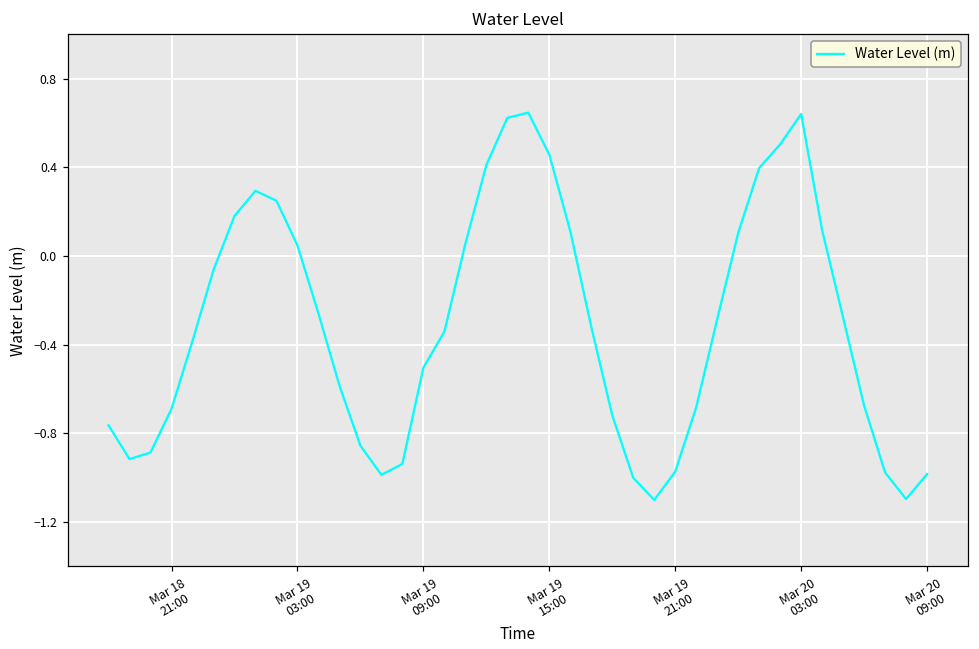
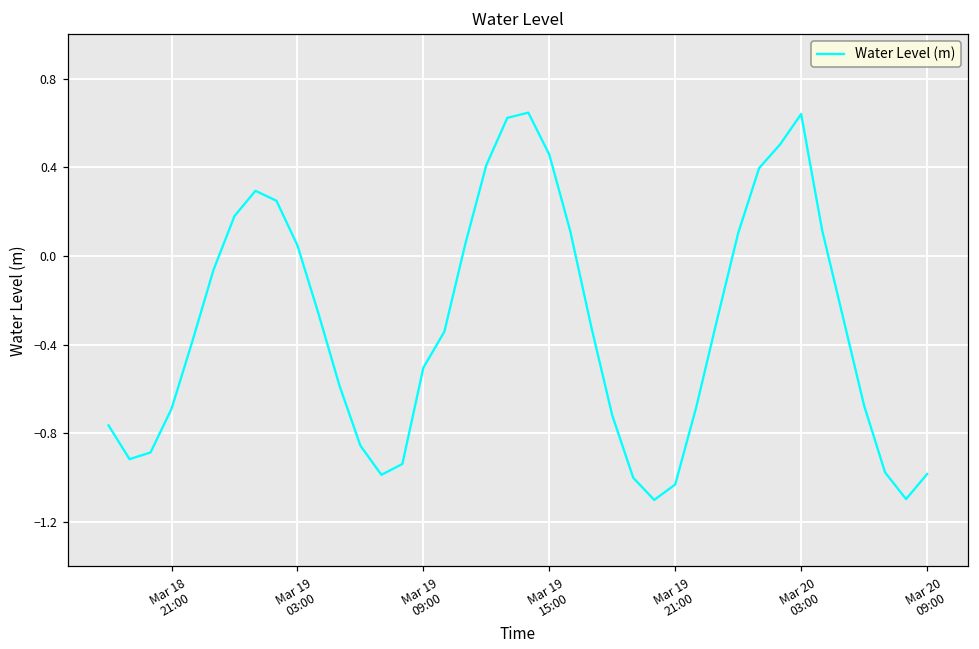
Mar 19 21:00: -0.97 -> -1.03
